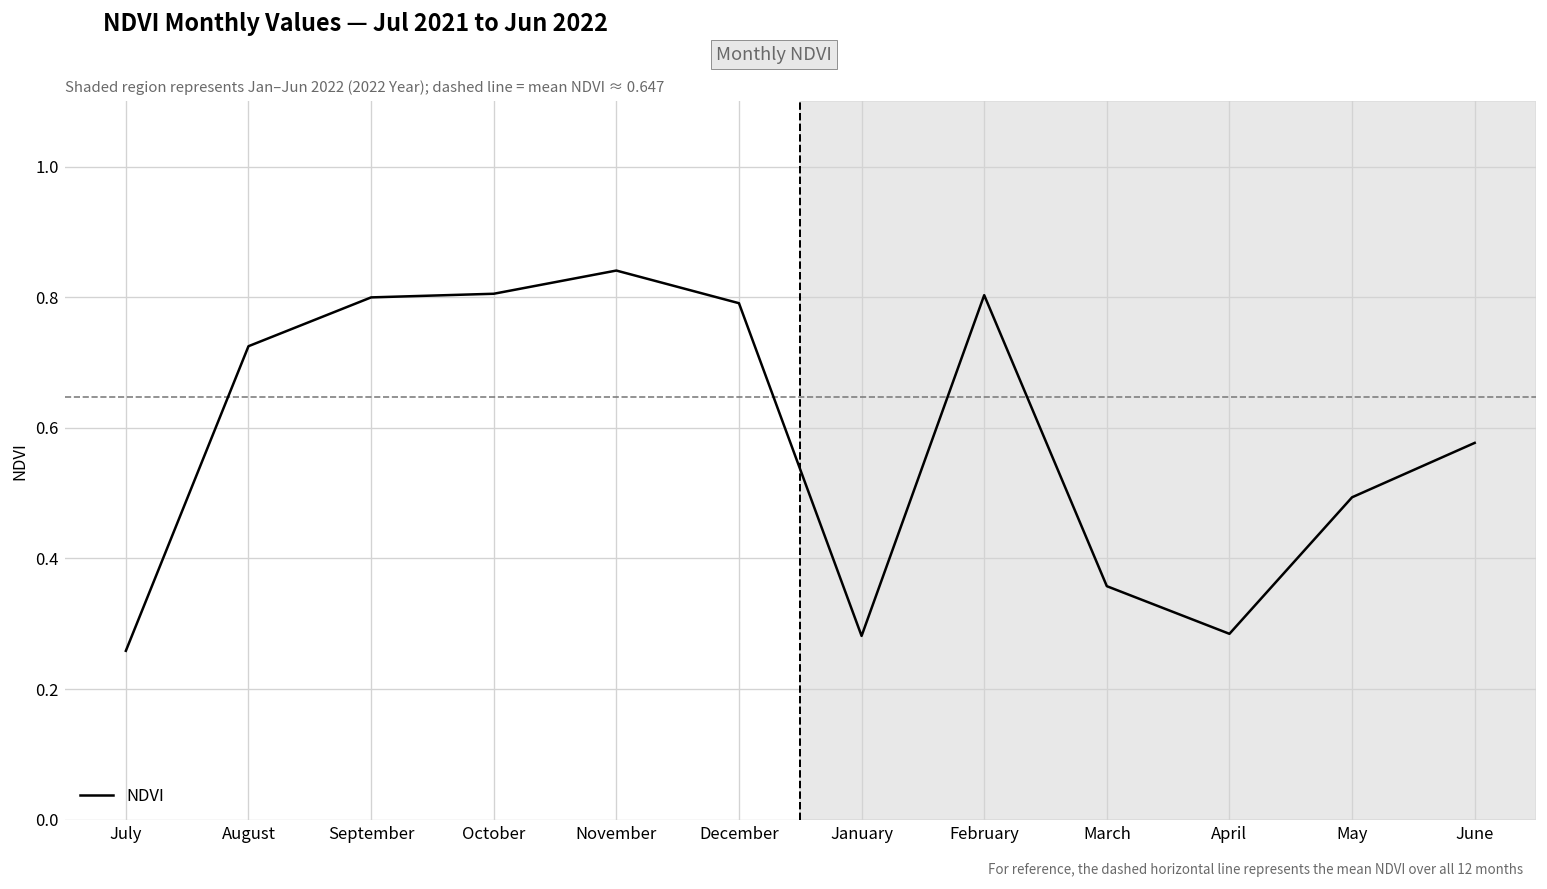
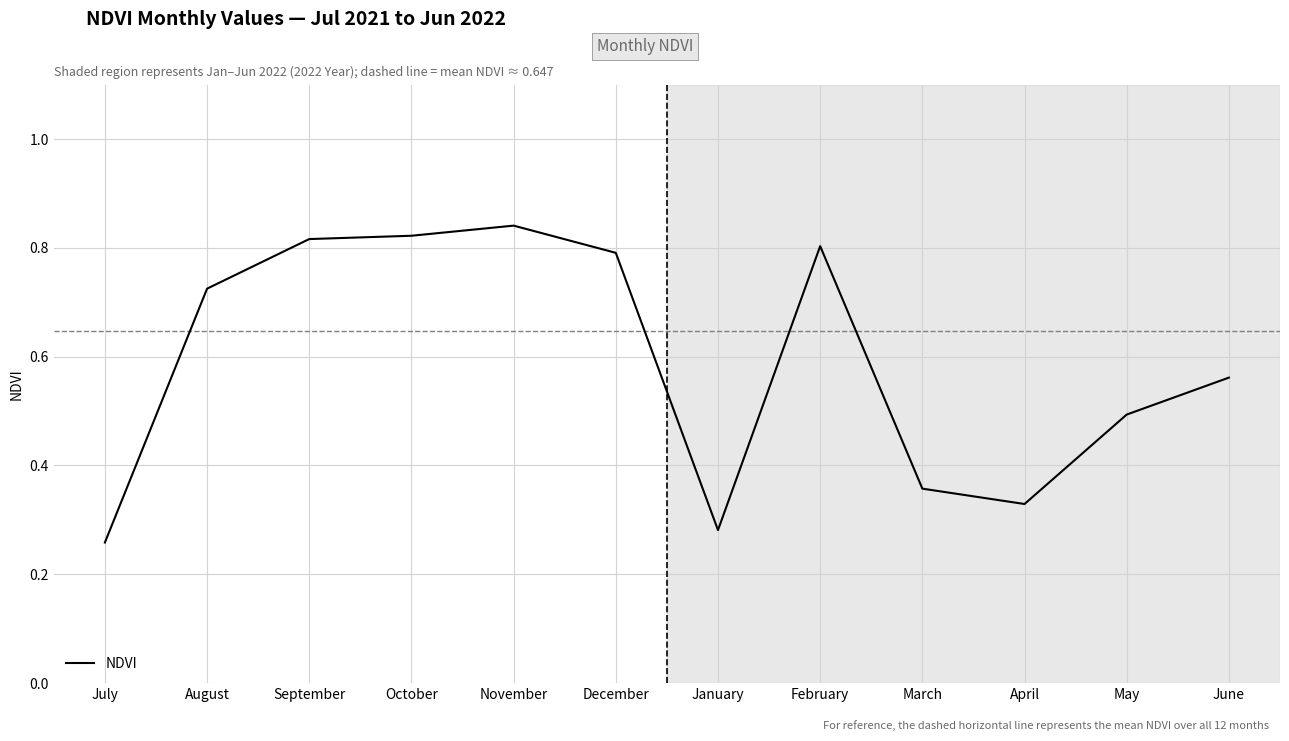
September: 0.80 -> 0.82
October: 0.81 -> 0.82
April: 0.28 -> 0.33
June: 0.58 -> 0.56
